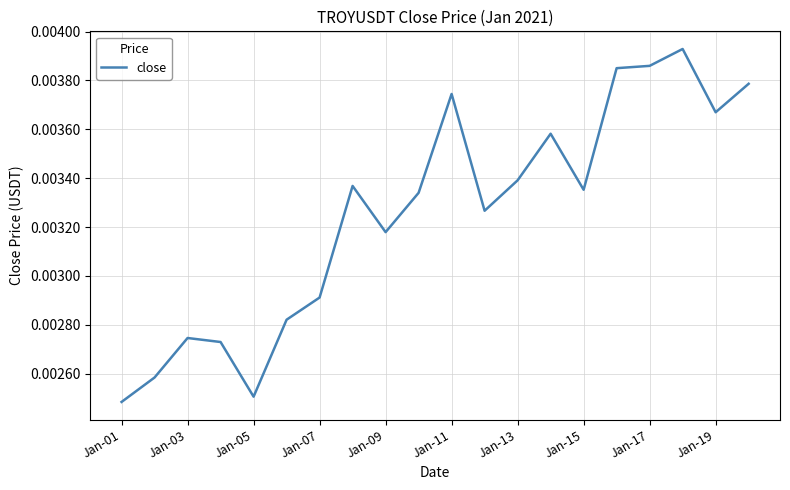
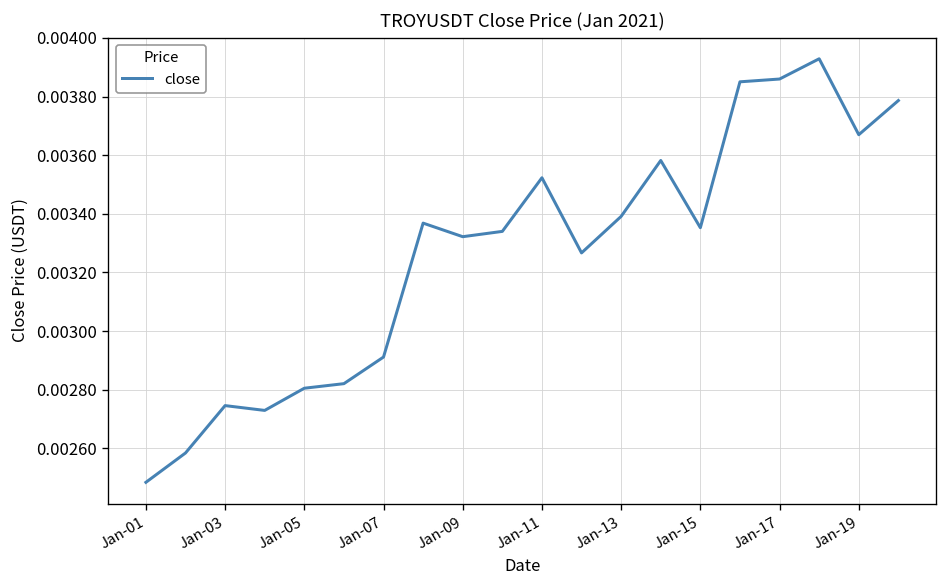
Jan-05: 0.00251 -> 0.00280
Jan-09: 0.00318 -> 0.00332
Jan-11: 0.00374 -> 0.00352
